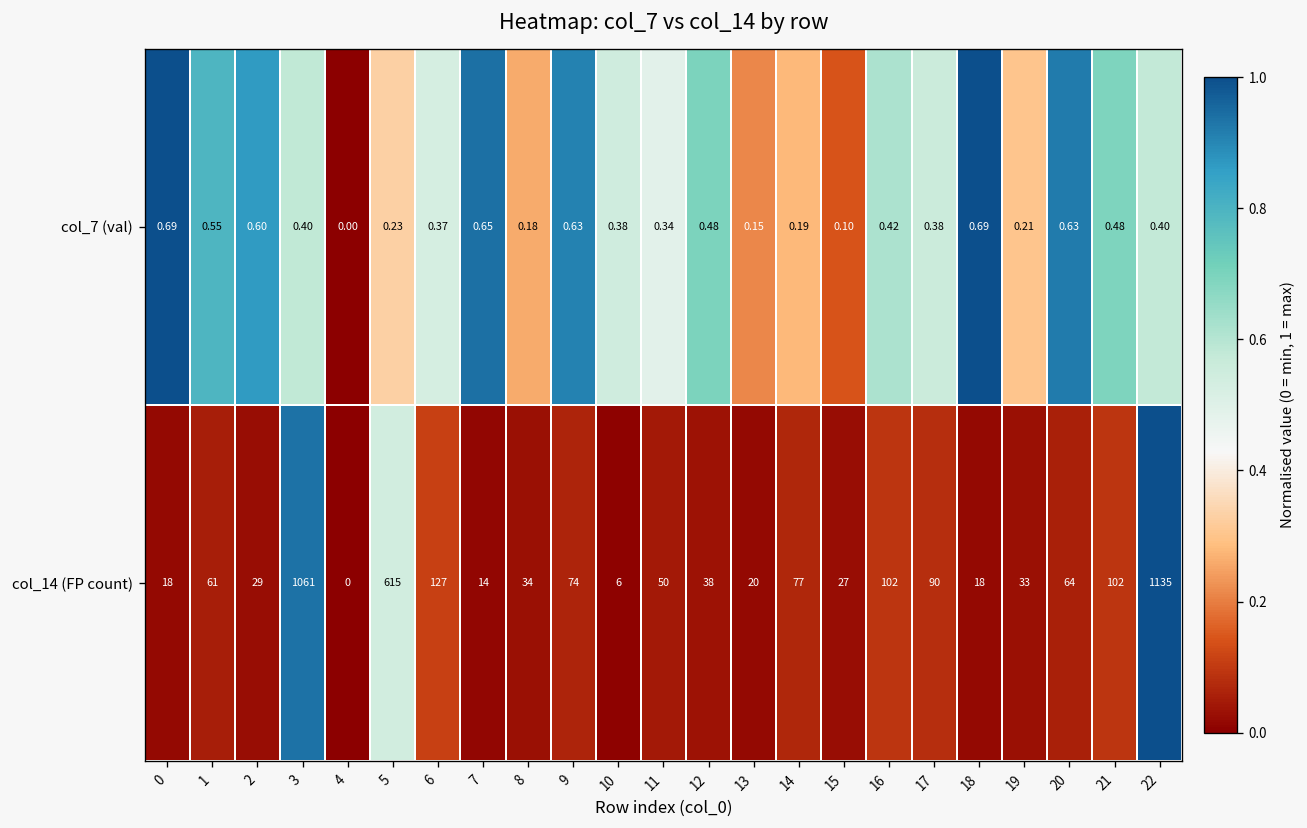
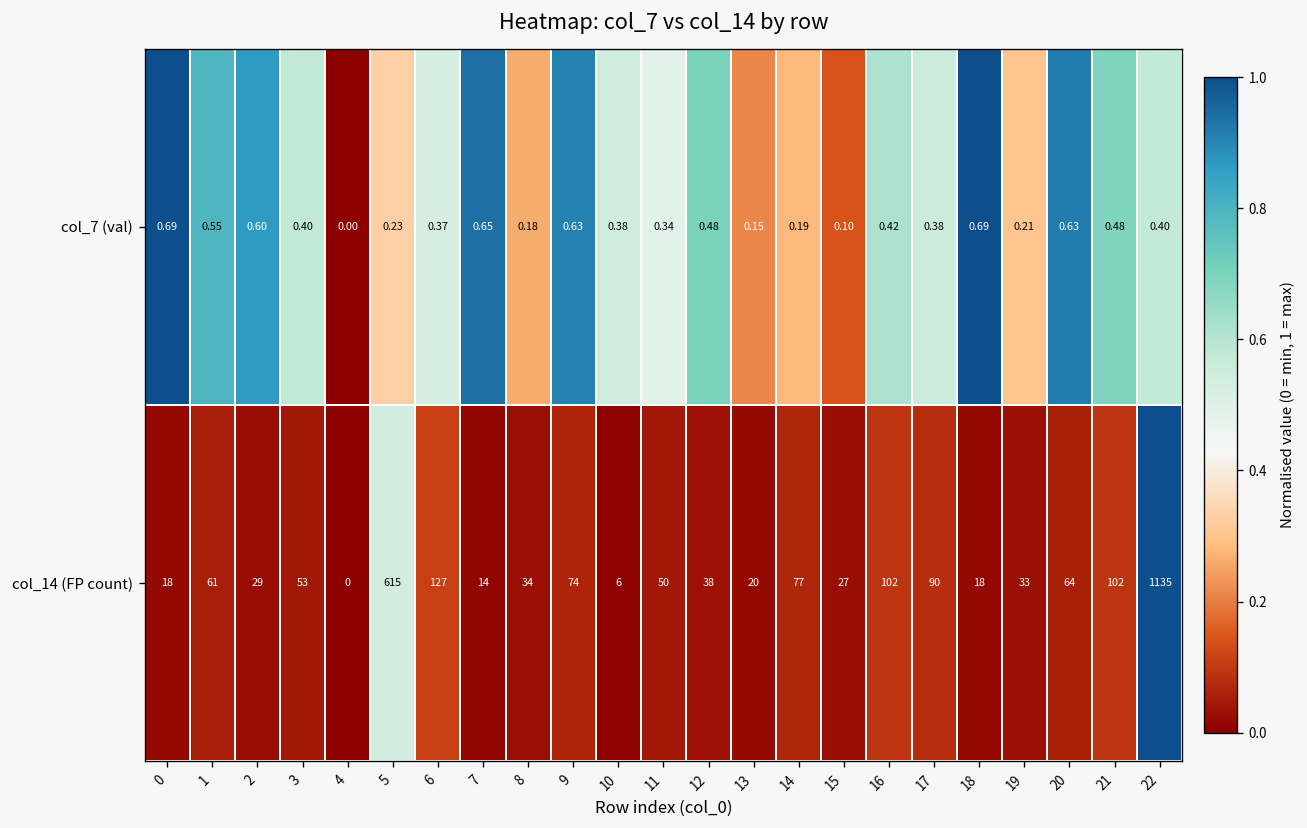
col_14 (FP count), 3: 1061 -> 53
